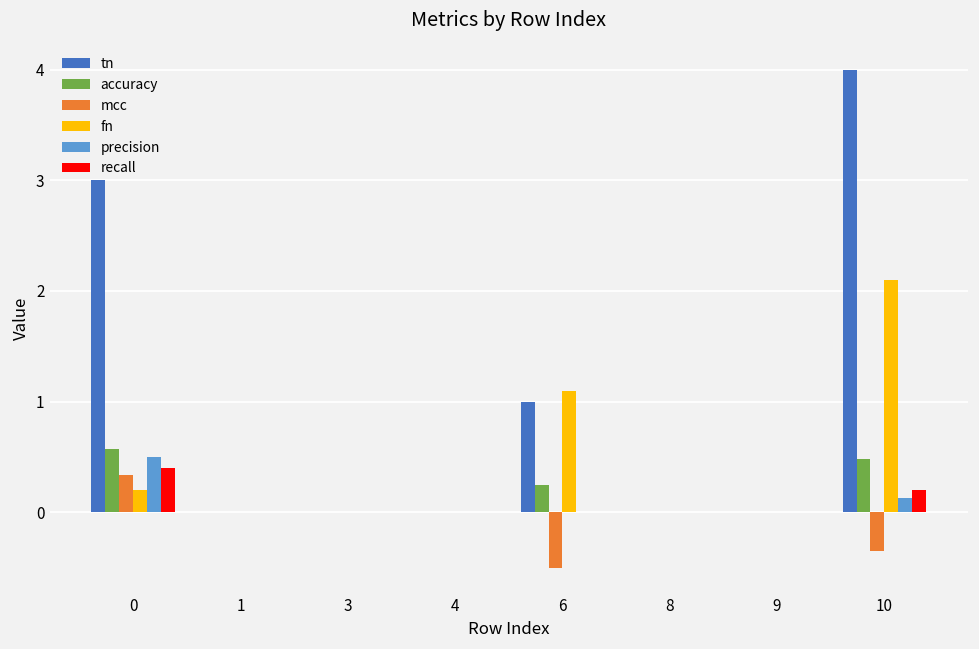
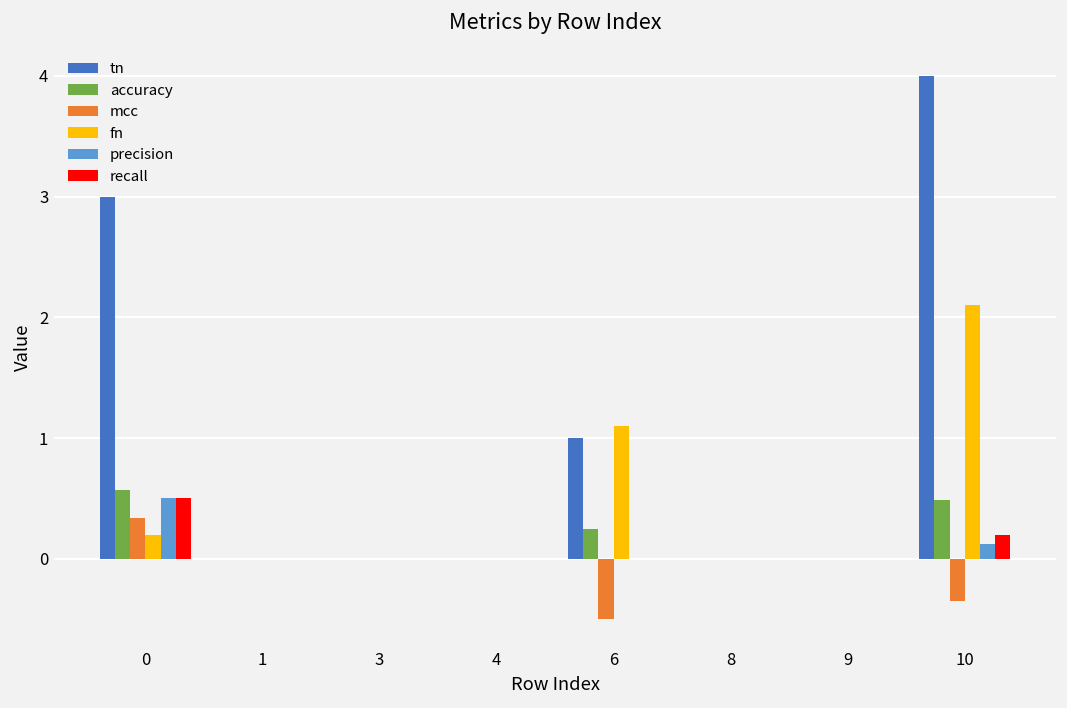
recall, 0: 0.4 -> 0.5
